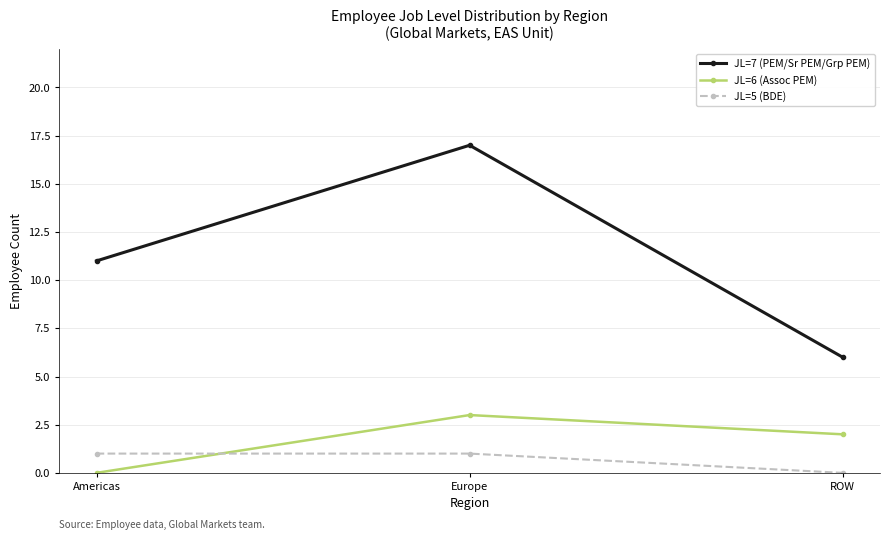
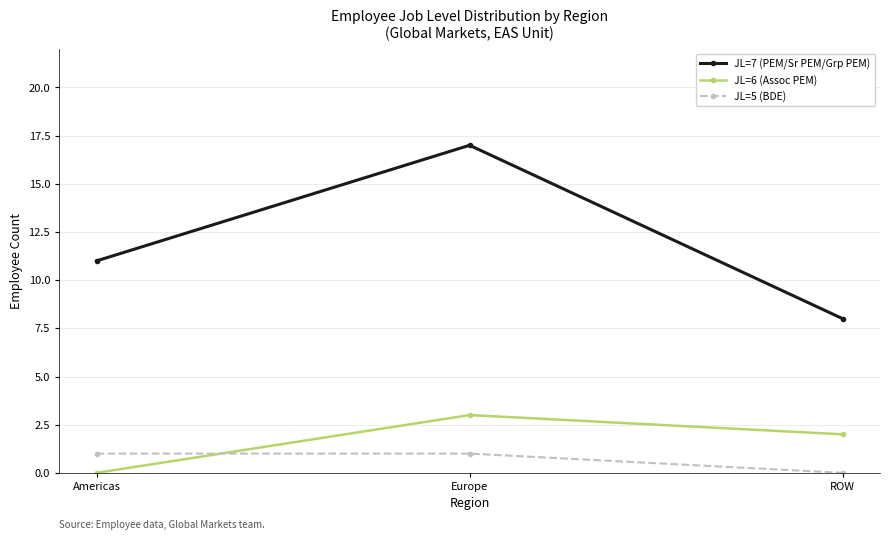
JL=7 (PEM/Sr PEM/Grp PEM), ROW: 6 -> 8
